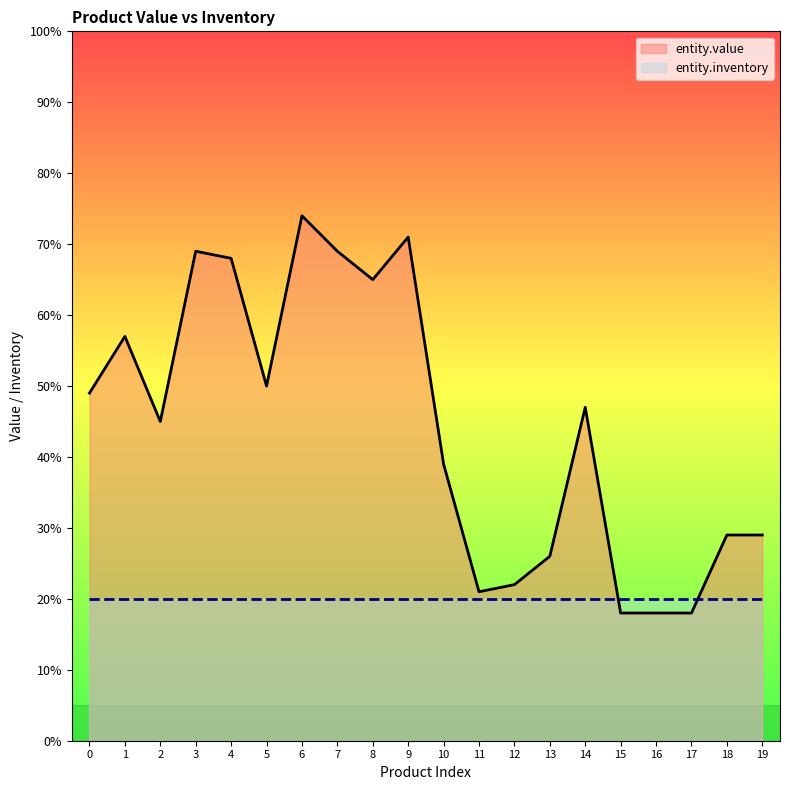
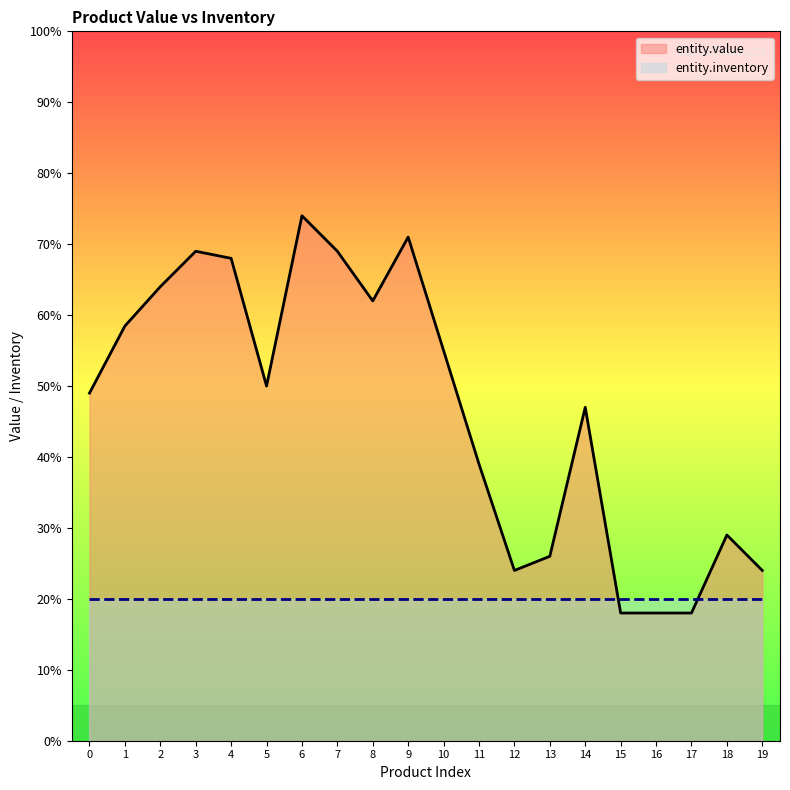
entity.value, 1: 57% -> 58%
entity.value, 2: 45% -> 64%
entity.value, 8: 65% -> 62%
entity.value, 10: 39% -> 55%
entity.value, 11: 21% -> 39%
entity.value, 12: 22% -> 24%
entity.value, 19: 29% -> 24%
